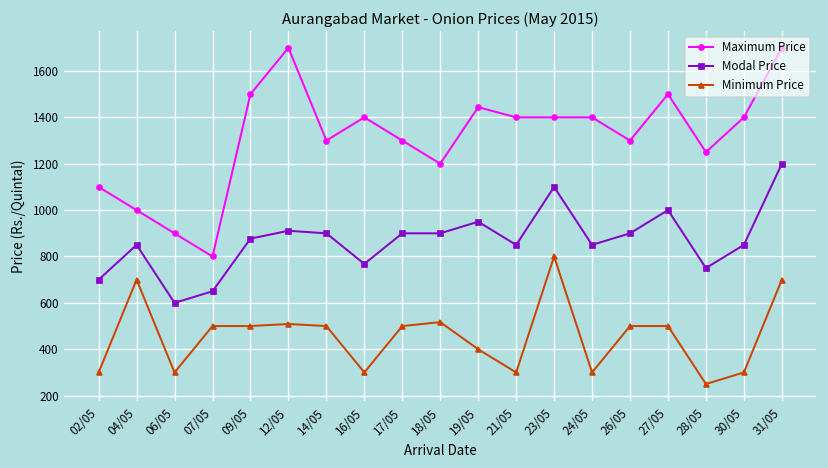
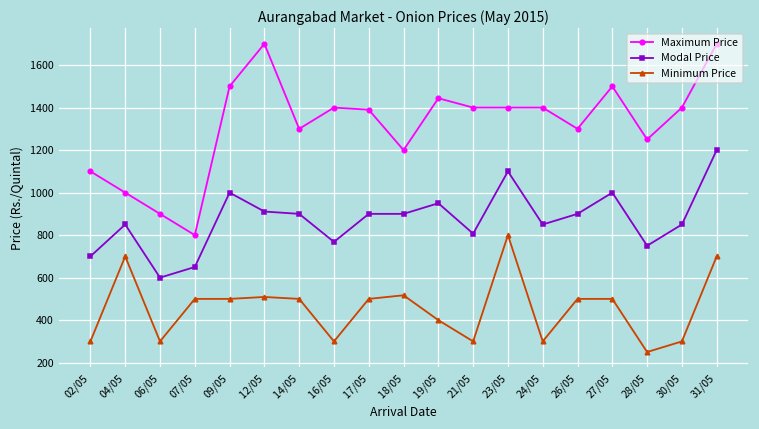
Modal Price, 09/05: 880 -> 1000
Maximum Price, 17/05: 1300 -> 1390
Modal Price, 21/05: 850 -> 810
